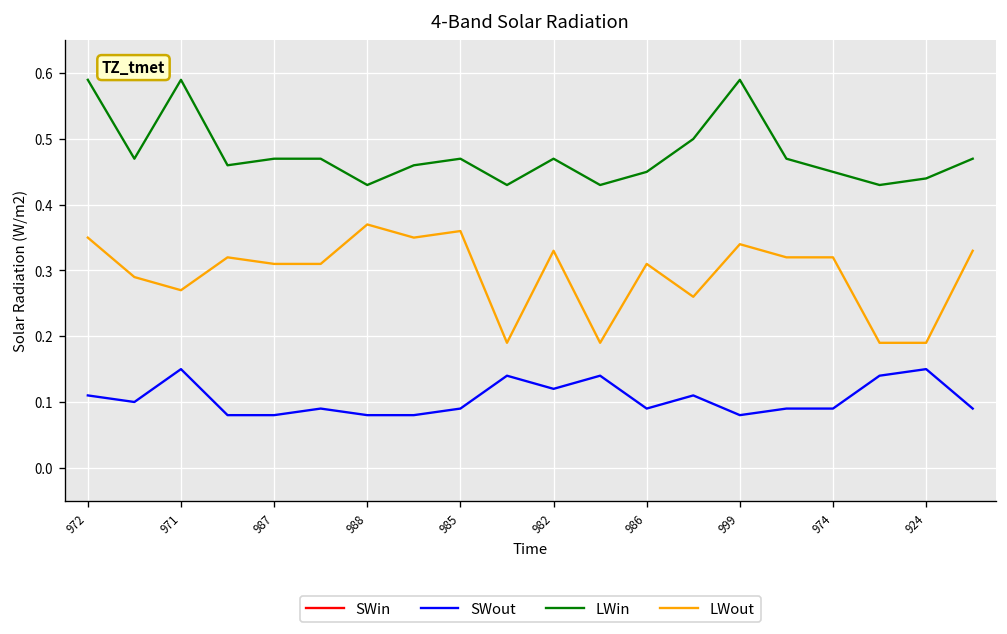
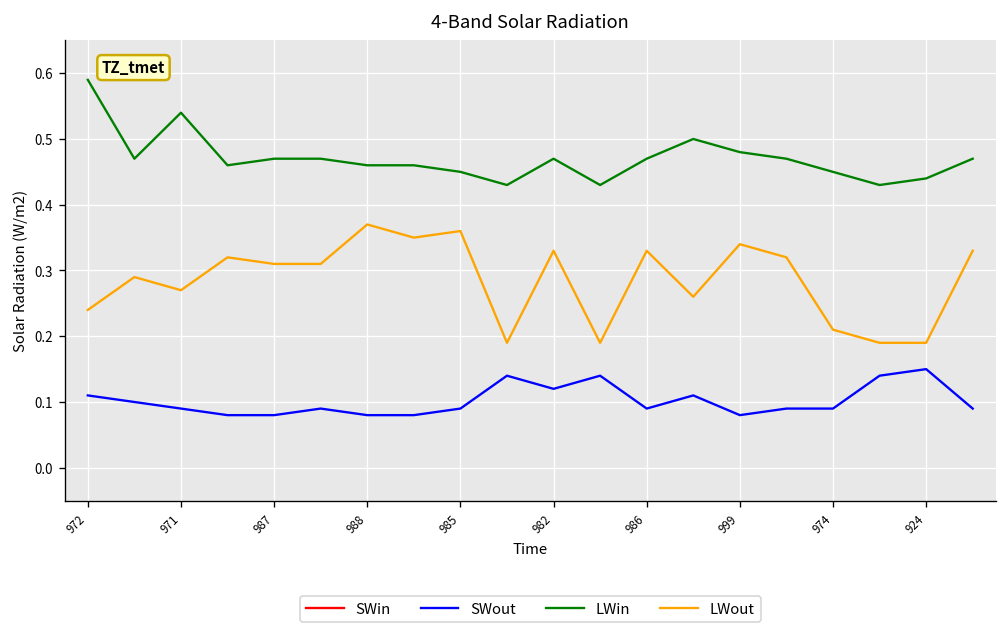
LWout, 972: 0.35 -> 0.24
SWout, 971: 0.15 -> 0.09
LWin, 971: 0.59 -> 0.54
LWin, 988: 0.43 -> 0.46
LWin, 985: 0.47 -> 0.45
LWin, 986: 0.45 -> 0.47
LWout, 986: 0.31 -> 0.33
LWin, 999: 0.59 -> 0.48
LWout, 974: 0.32 -> 0.21
